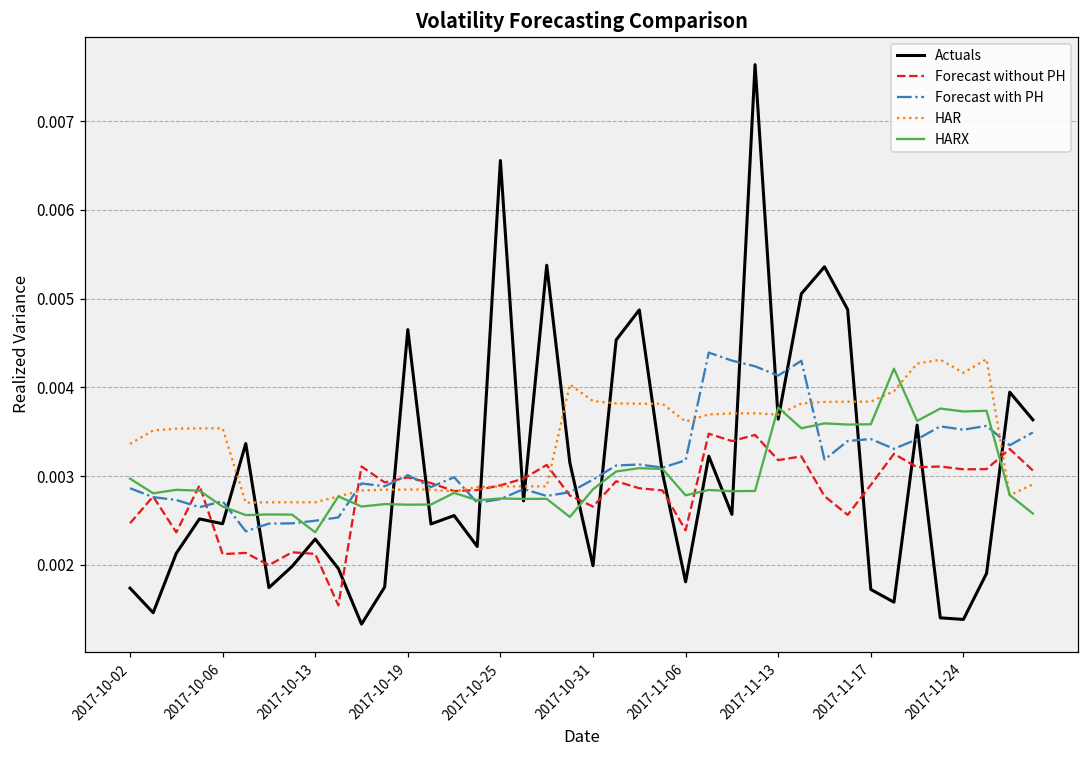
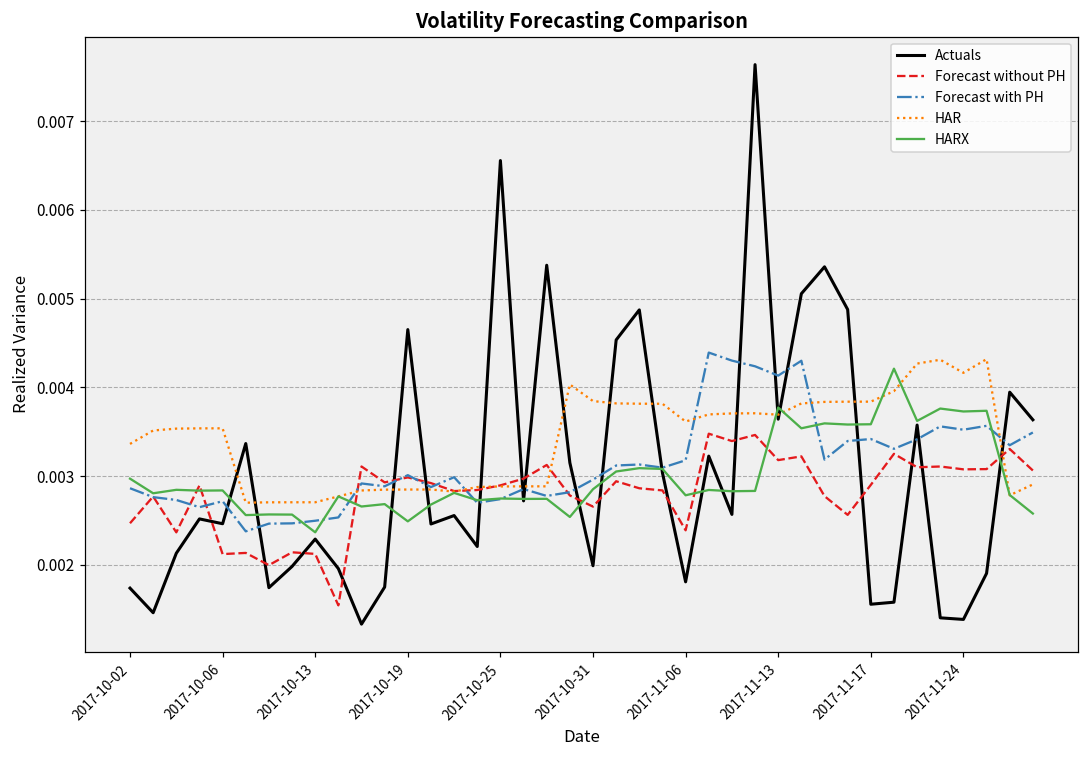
HARX, 2017-10-06: 0.0027 -> 0.0028
HARX, 2017-10-19: 0.0027 -> 0.0025
Actuals, 2017-11-17: 0.0017 -> 0.0016
